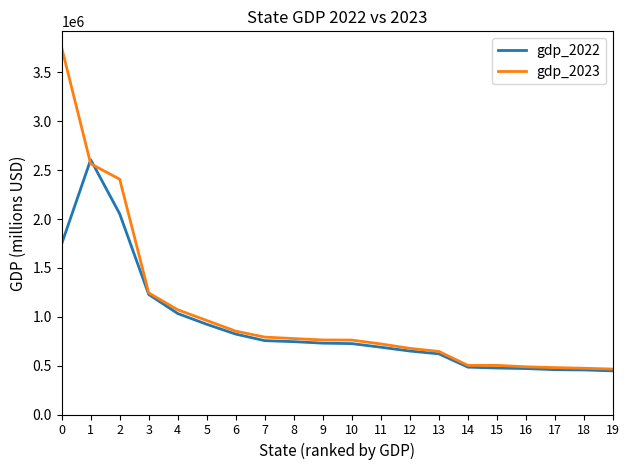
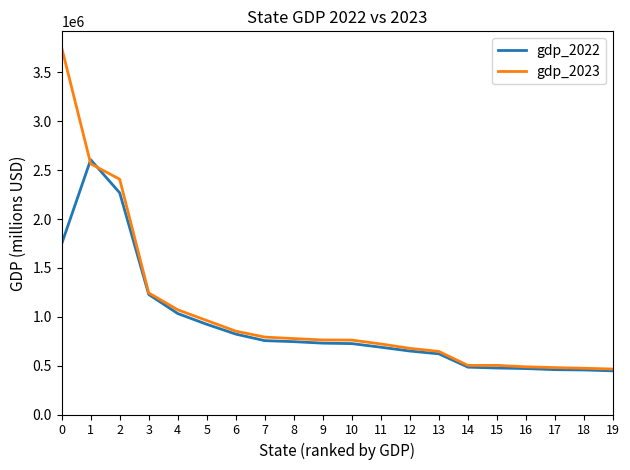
gdp_2022, 2: 2100000 -> 2300000
